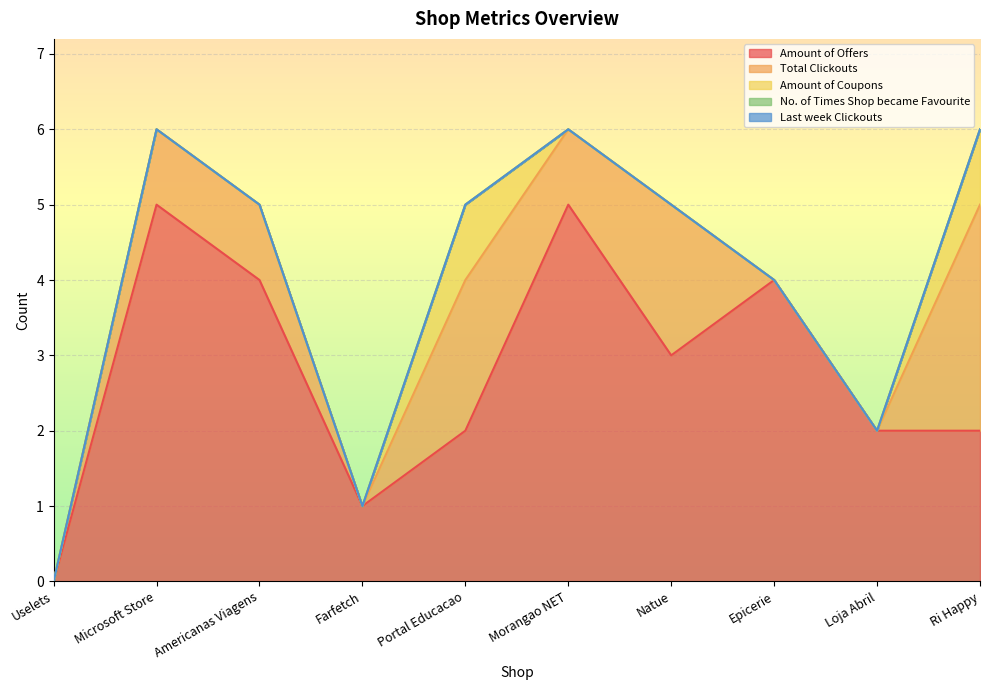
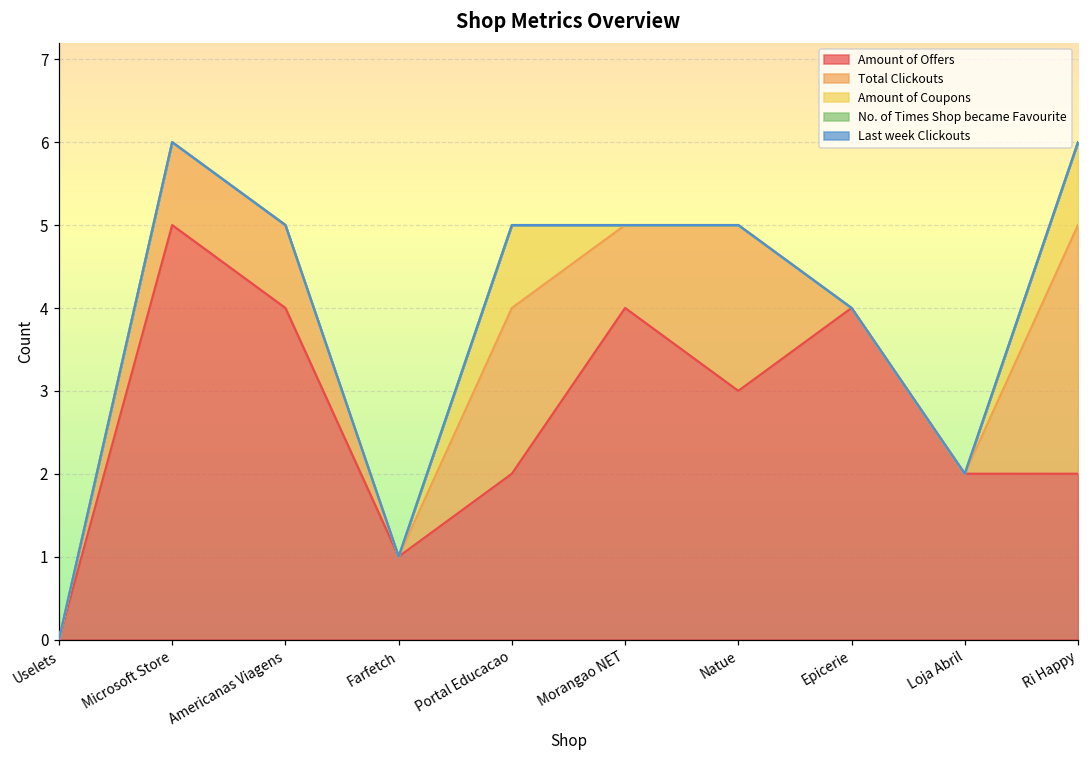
Amount of Offers, Morangao NET: 5 -> 4
